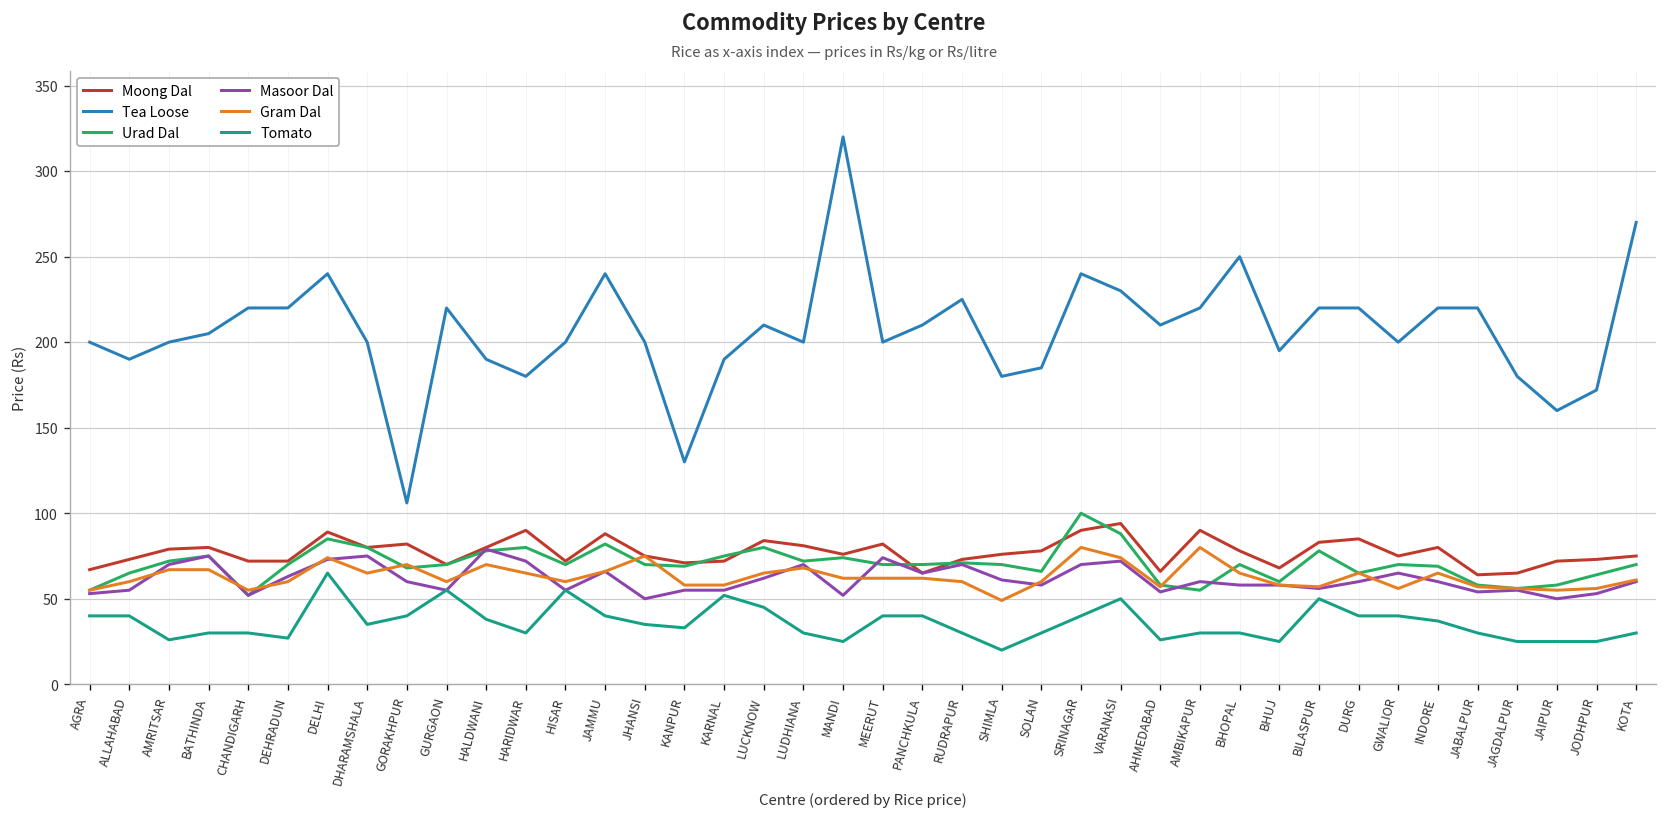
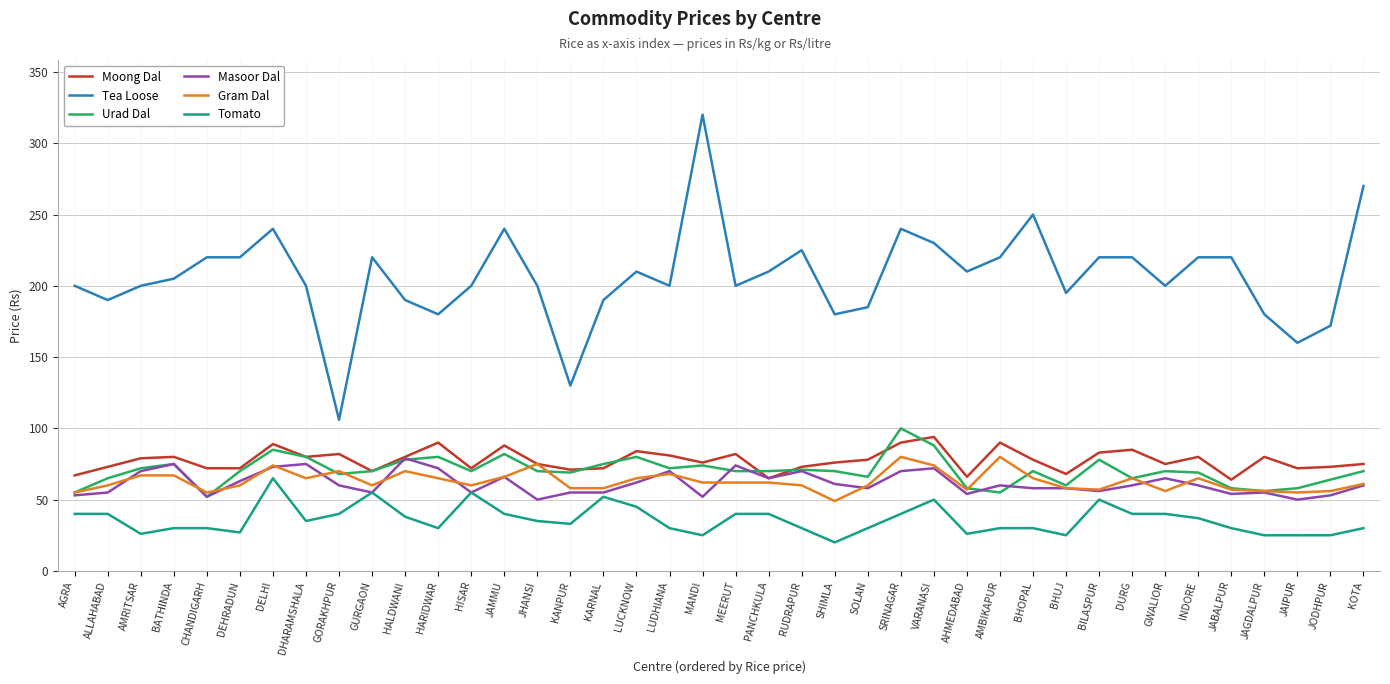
Moong Dal, JAGDALPUR: 65 -> 80
